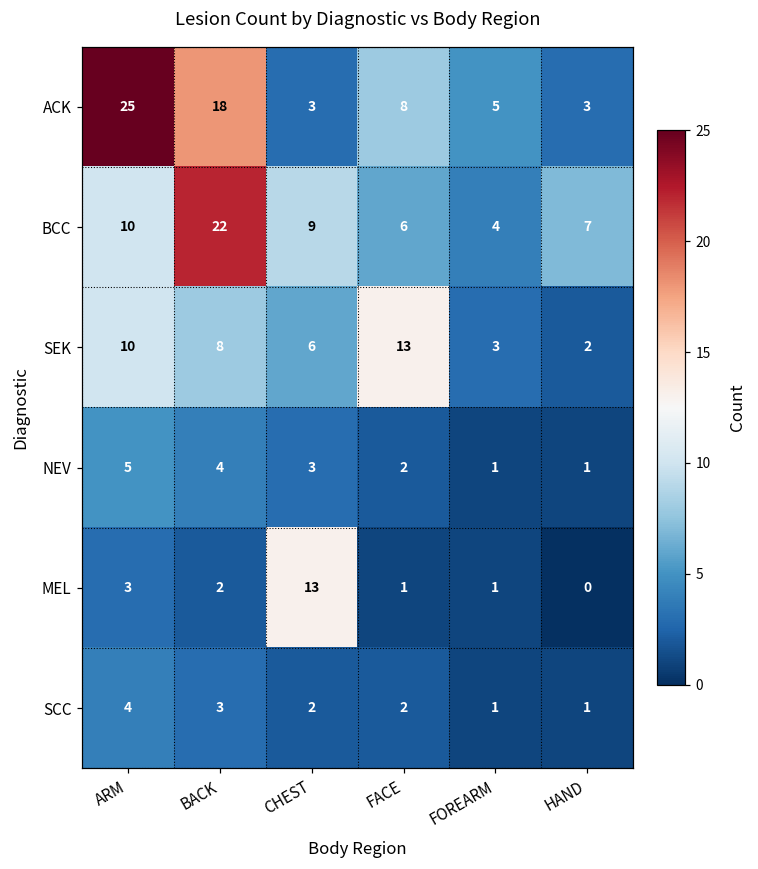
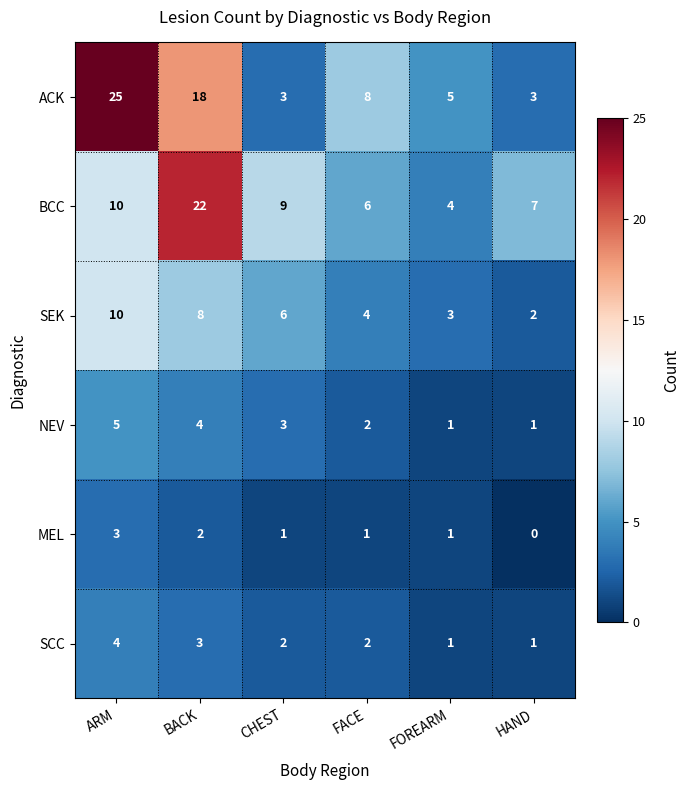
SEK, FACE: 13 -> 4
MEL, CHEST: 13 -> 1
